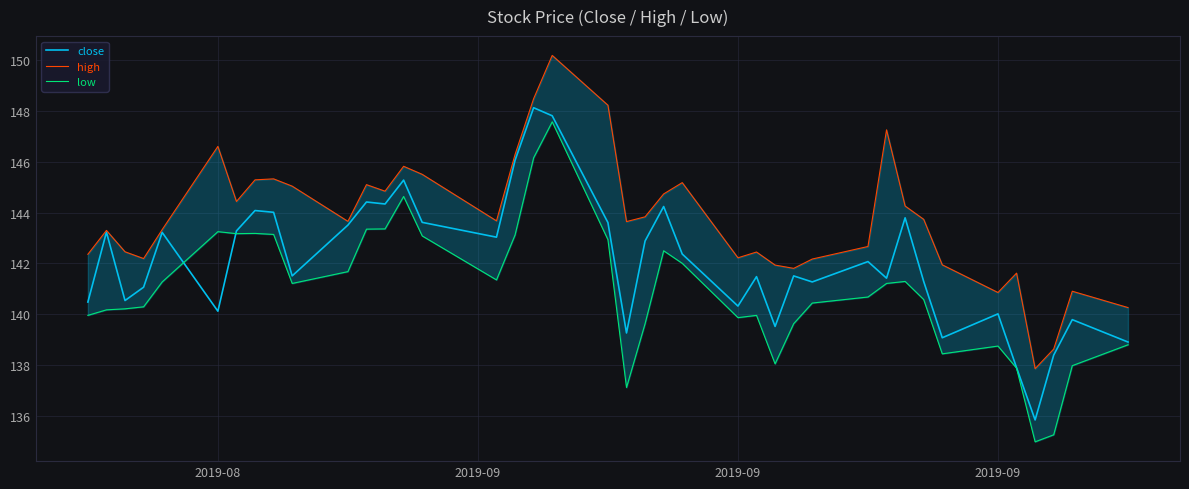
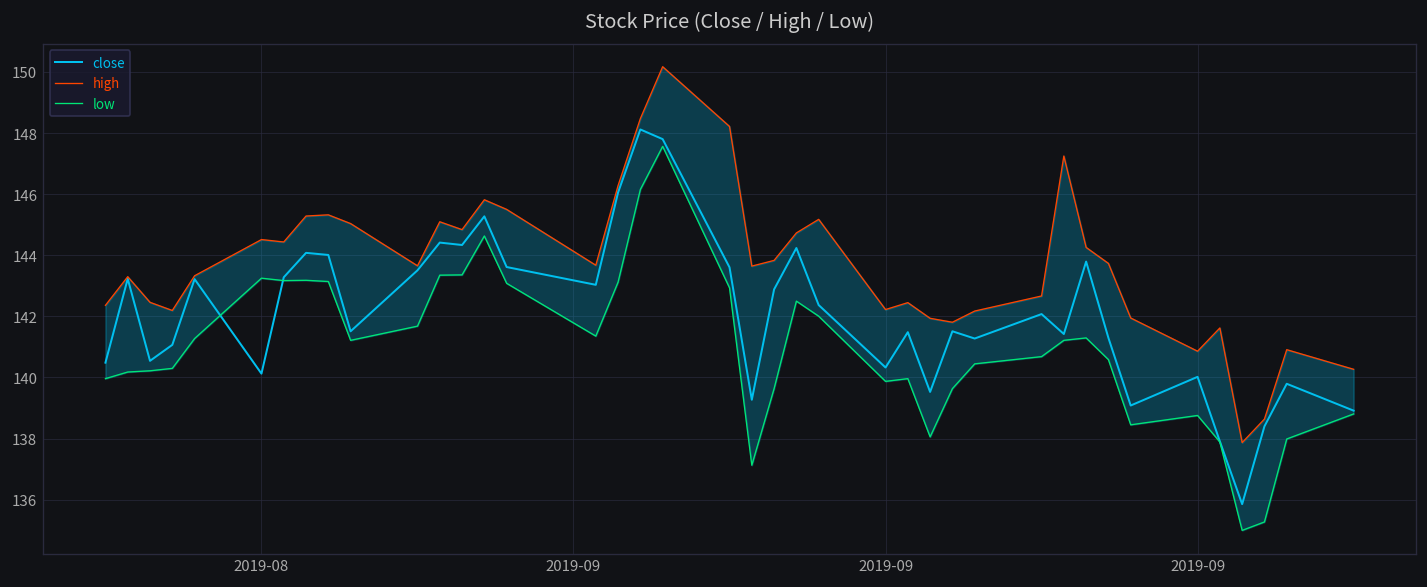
high, 2019-08: 146.6 -> 144.5
